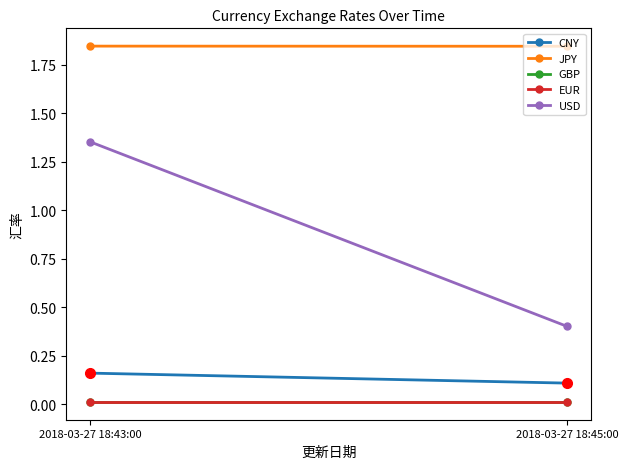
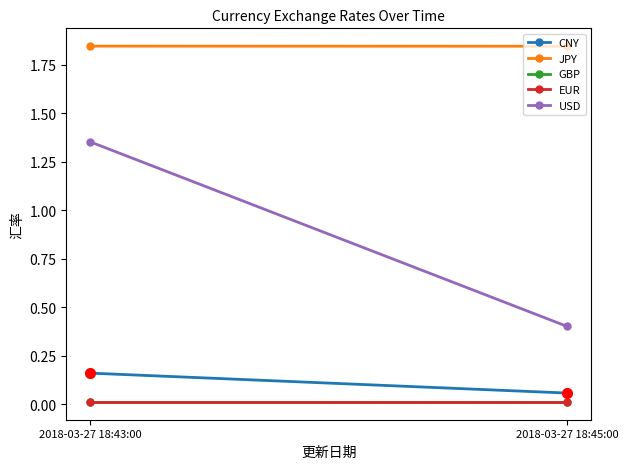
CNY, 2018-03-27 18:45:00: 0.11 -> 0.06
